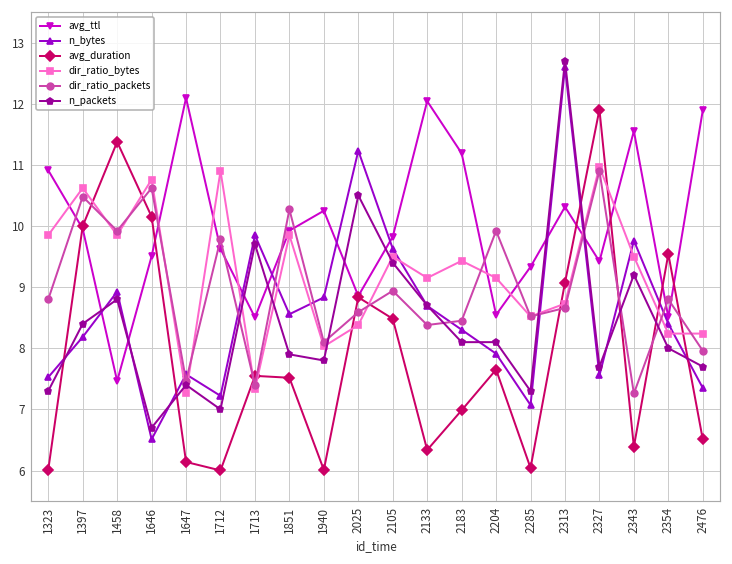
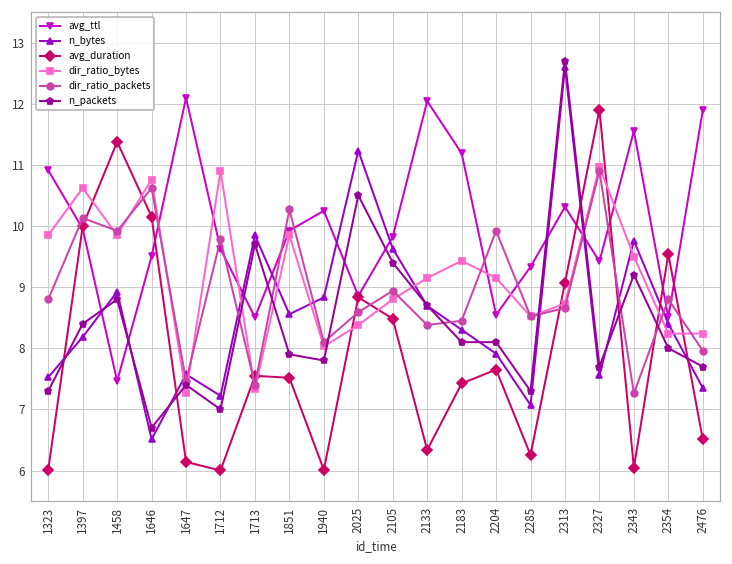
dir_ratio_packets, 1397: 10.5 -> 10.1
dir_ratio_bytes, 2105: 9.5 -> 8.8
avg_duration, 2183: 7.0 -> 7.4
avg_duration, 2285: 6.0 -> 6.3
avg_duration, 2343: 6.4 -> 6.0
